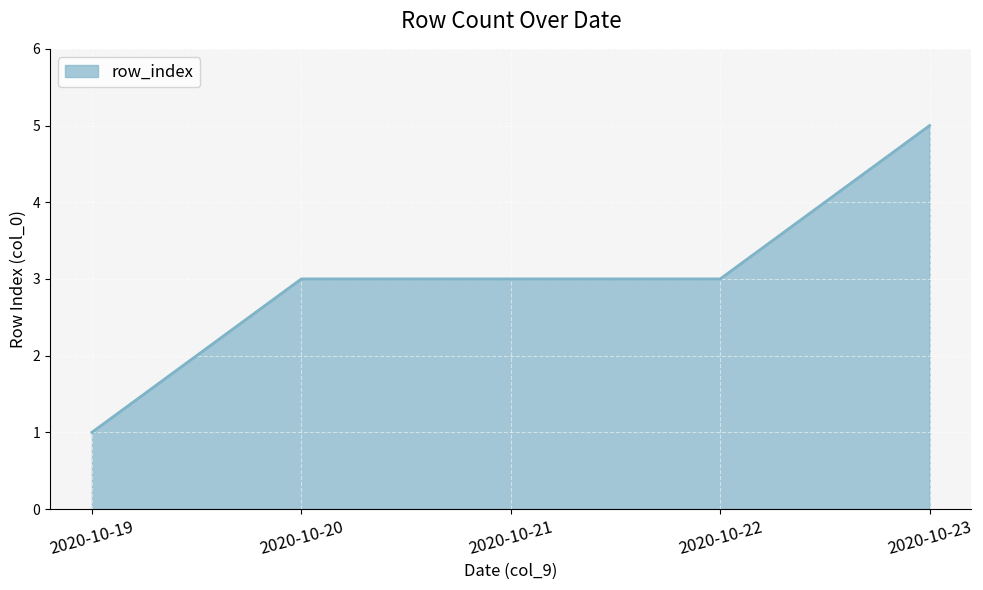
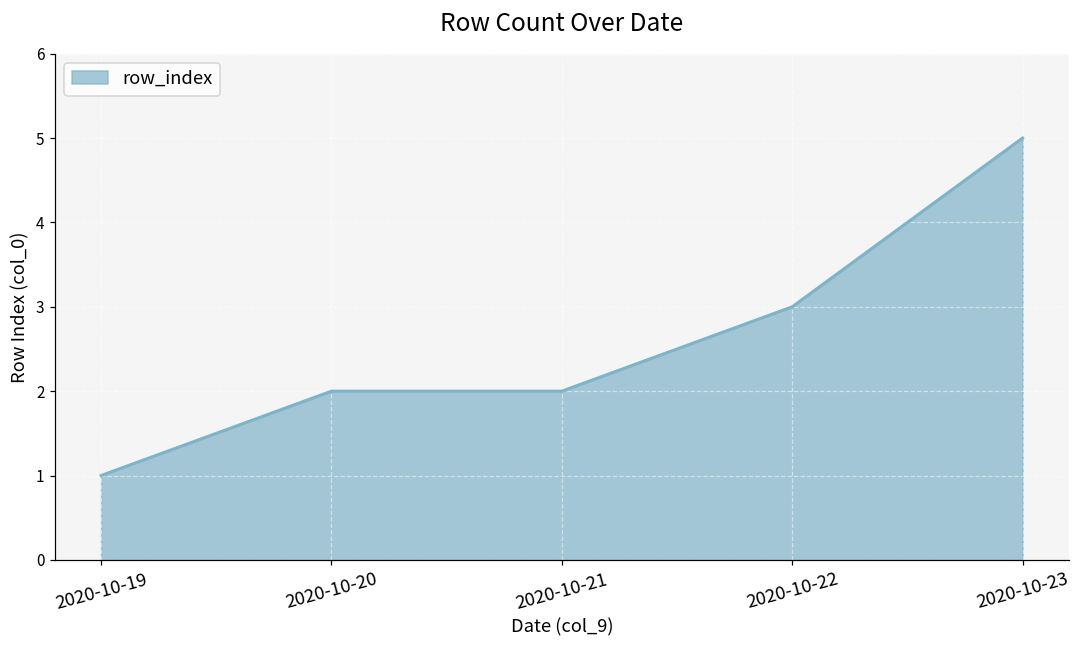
2020-10-20: 3 -> 2
2020-10-21: 3 -> 2
